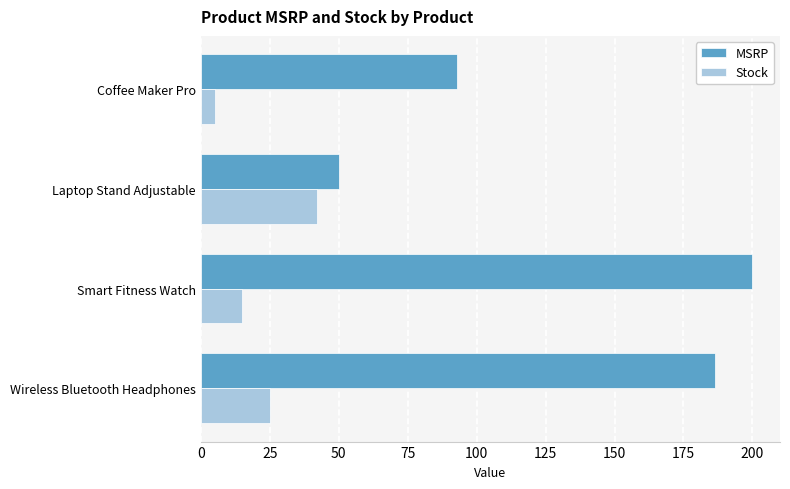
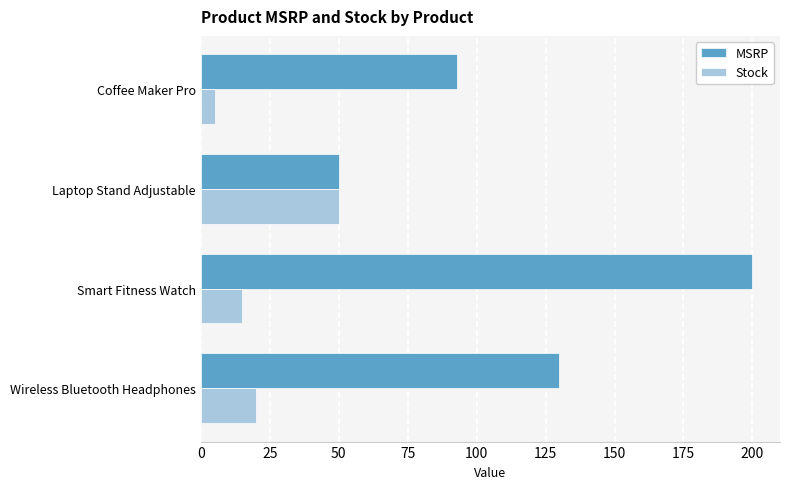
Stock, Laptop Stand Adjustable: 42 -> 50
MSRP, Wireless Bluetooth Headphones: 186 -> 130
Stock, Wireless Bluetooth Headphones: 25 -> 20
